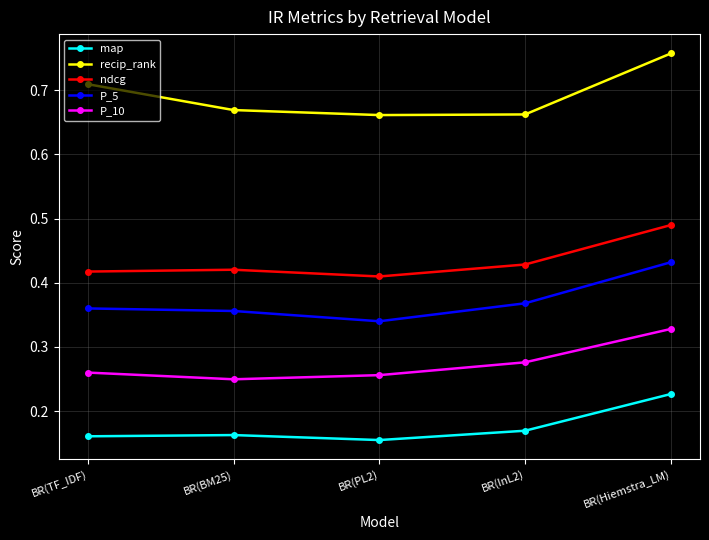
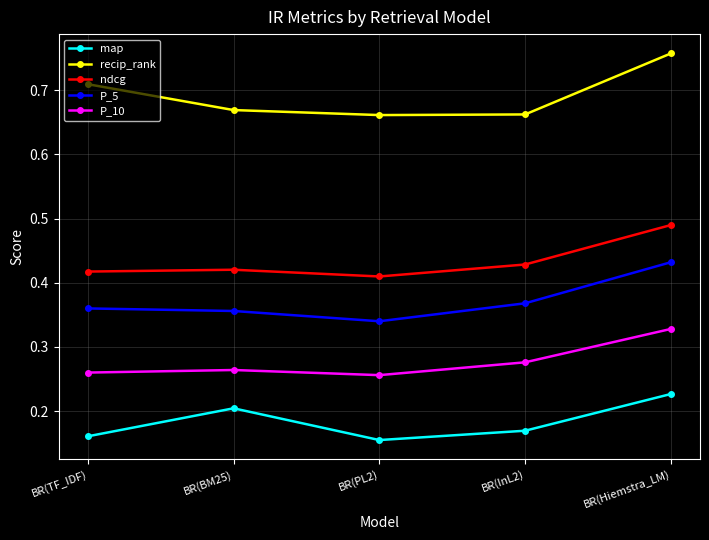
map, BR(BM25): 0.16 -> 0.20
P_10, BR(BM25): 0.25 -> 0.26
